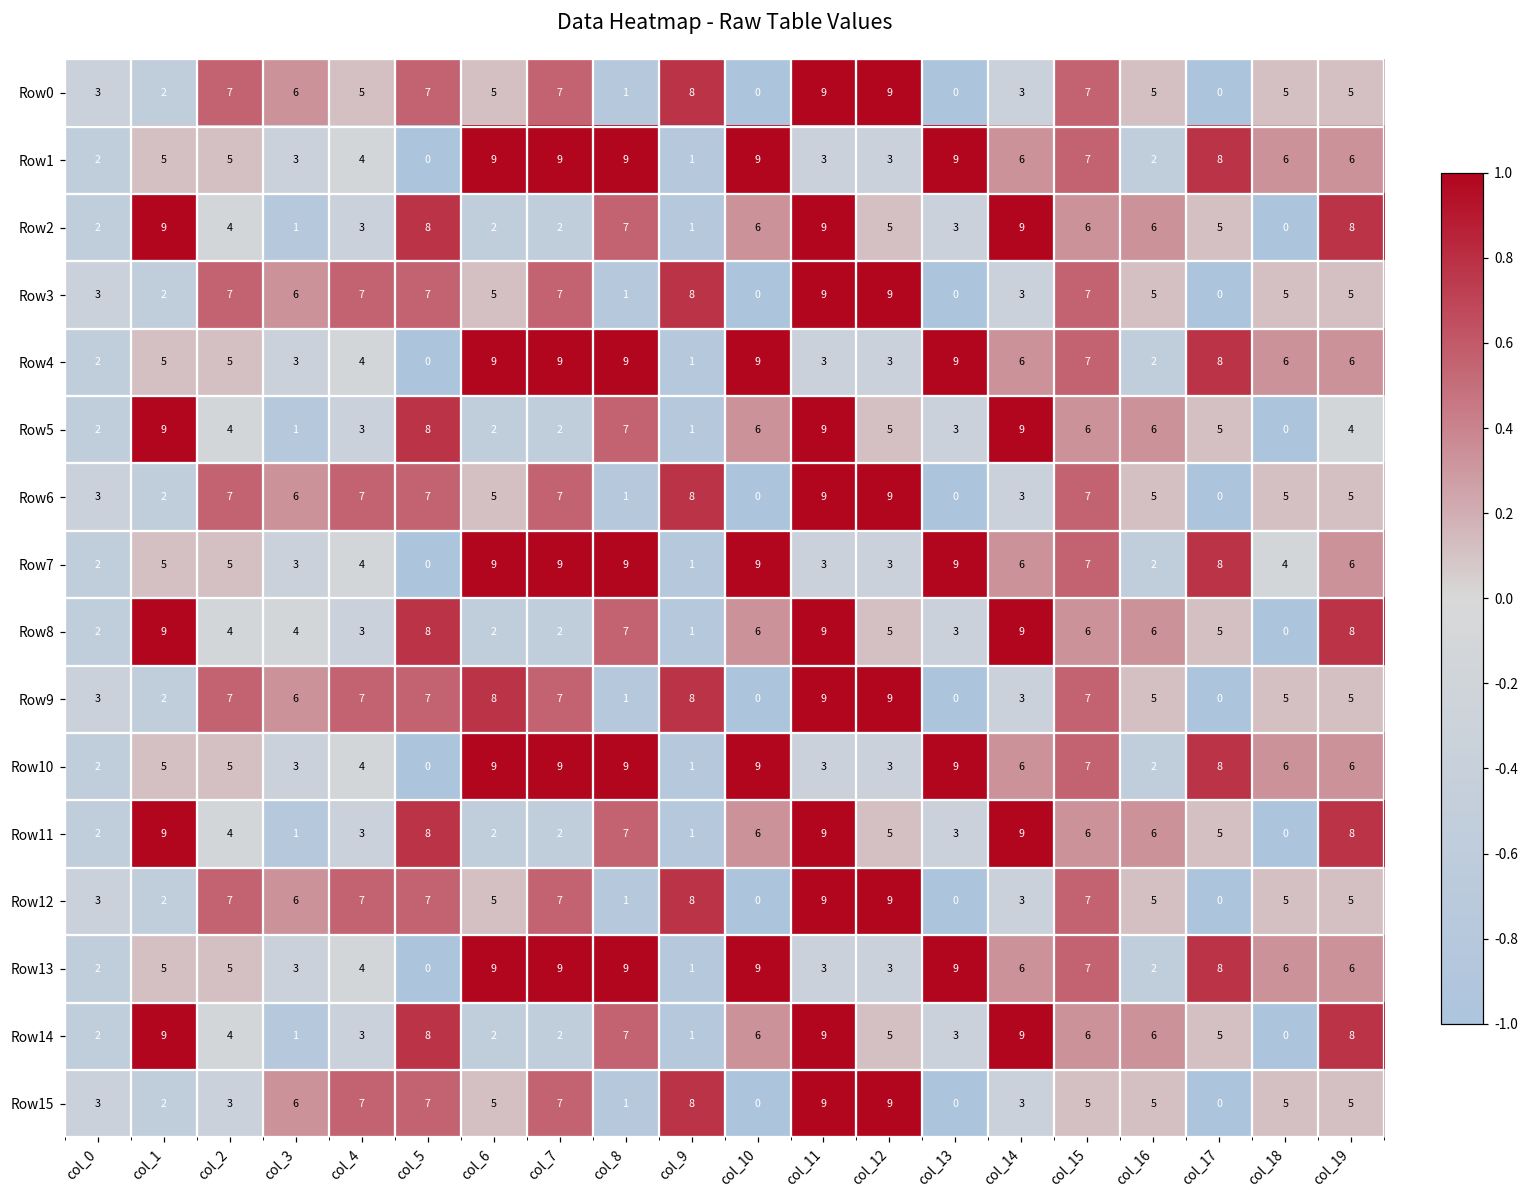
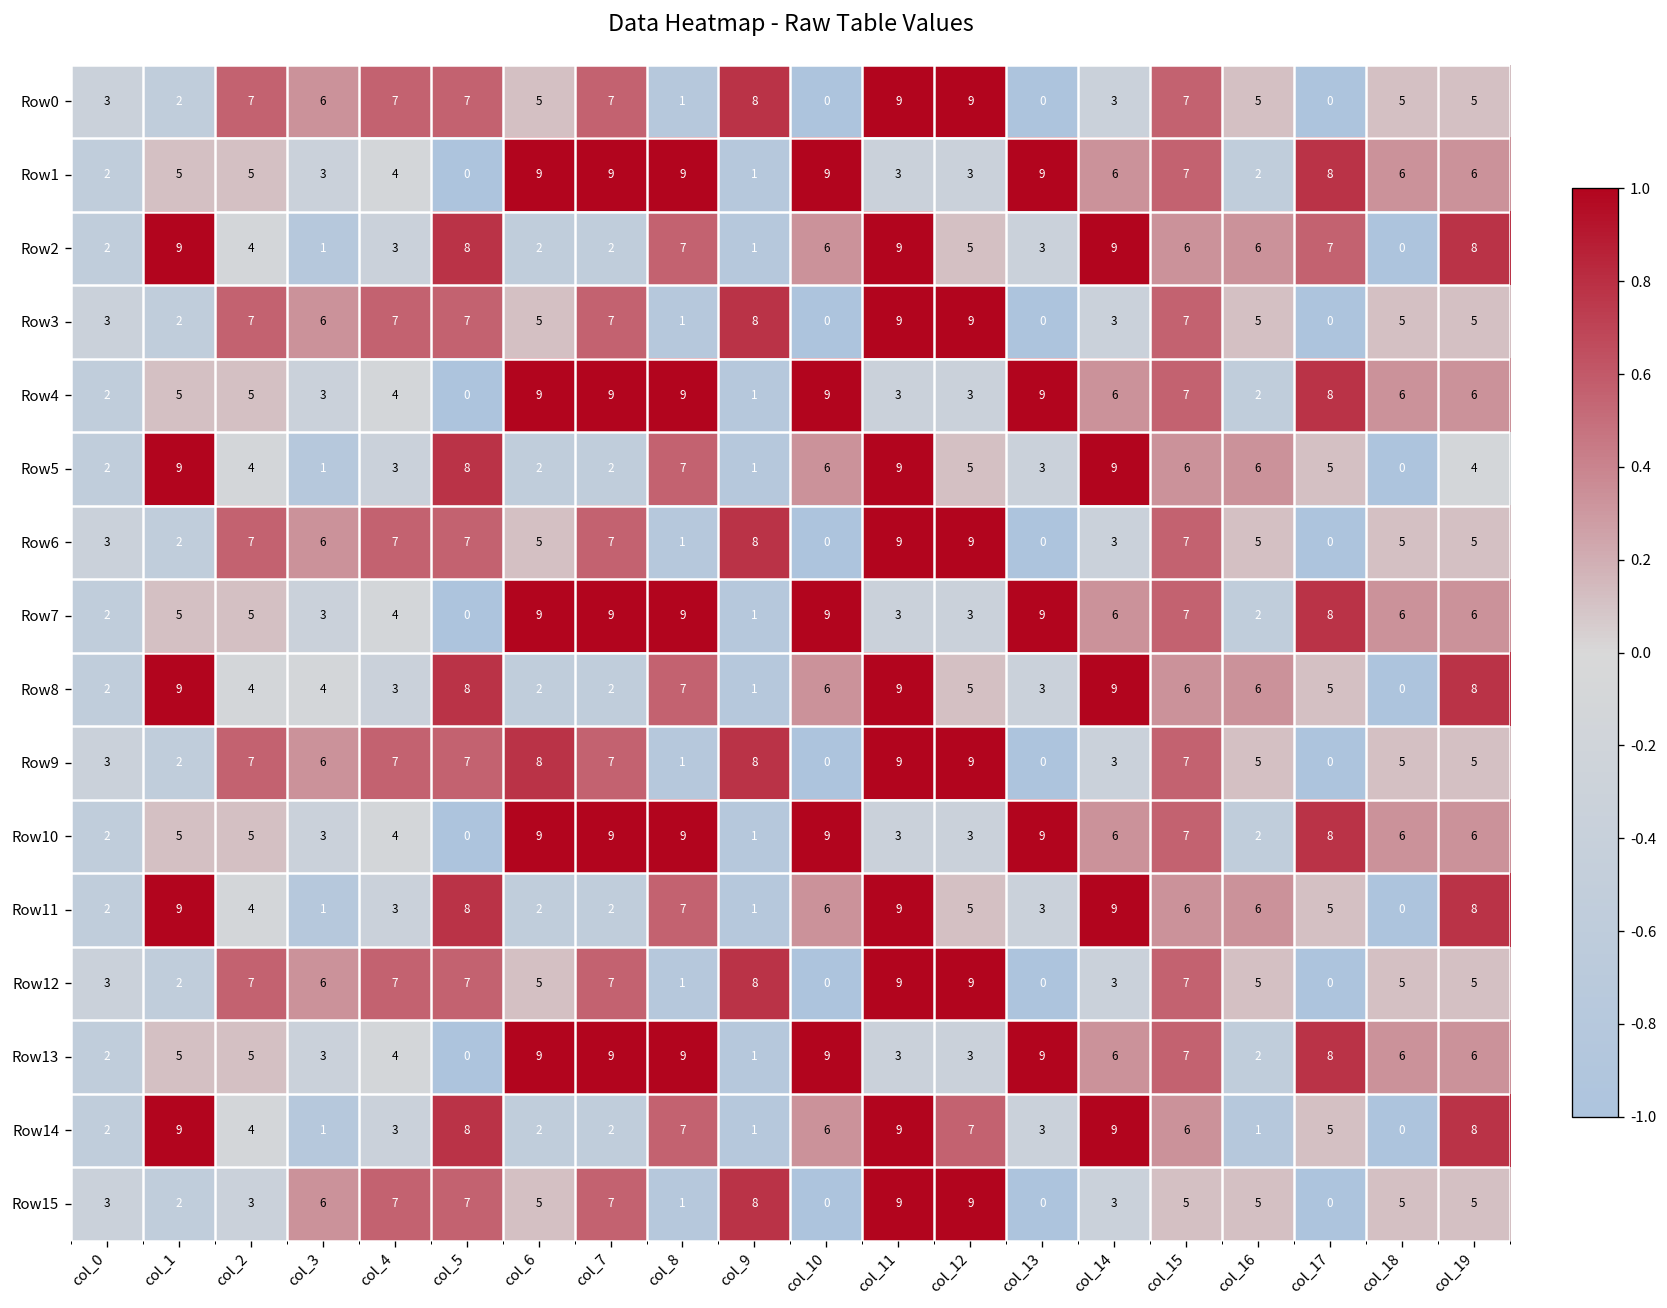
Row0, col_4: 5 -> 7
Row2, col_17: 5 -> 7
Row7, col_18: 4 -> 6
Row14, col_12: 5 -> 7
Row14, col_16: 6 -> 1
